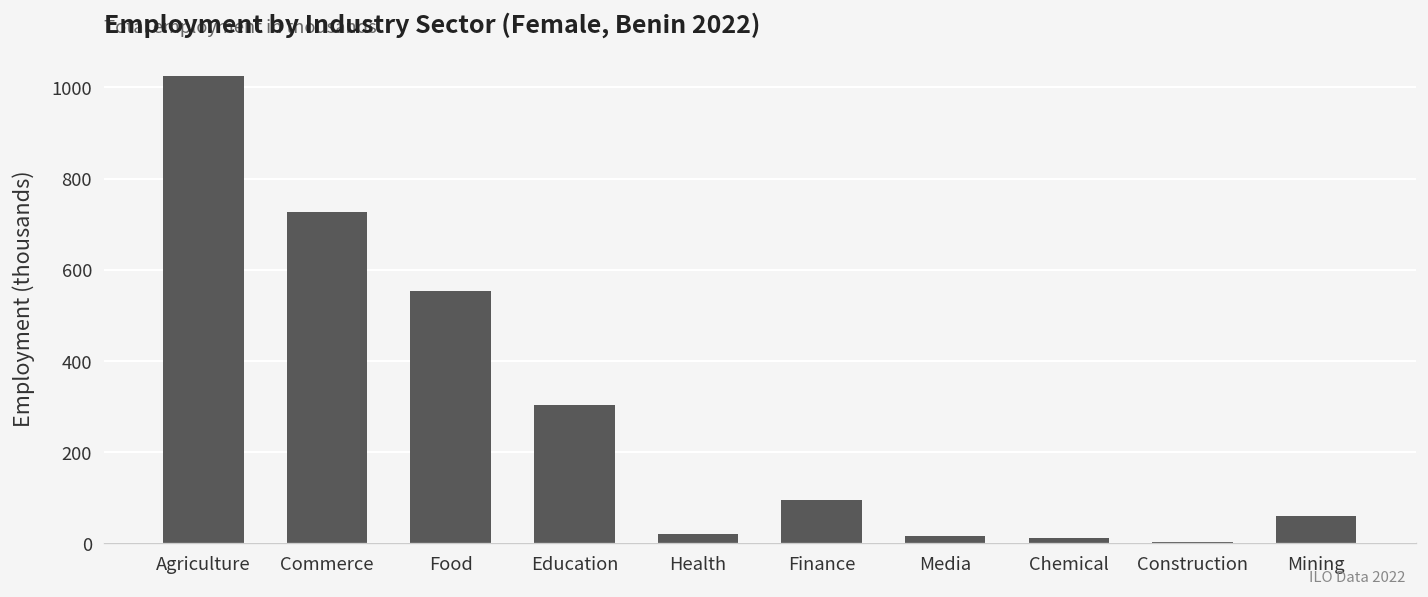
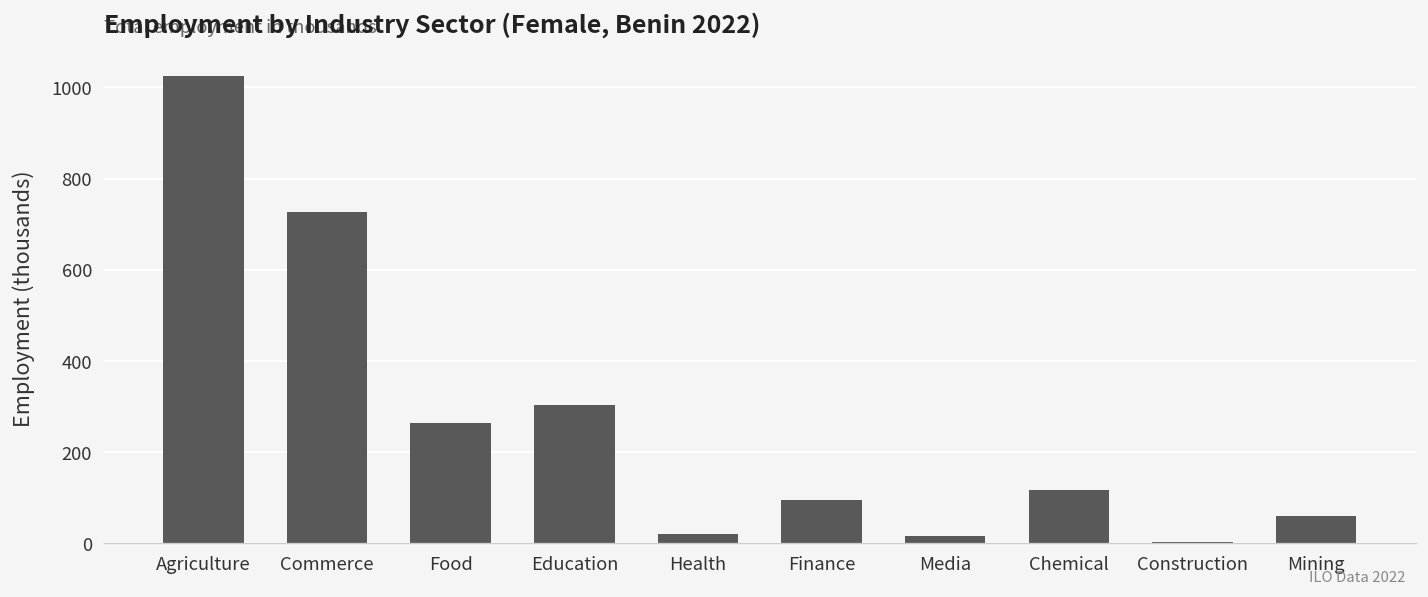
Food: 550 -> 260
Chemical: 10 -> 120
